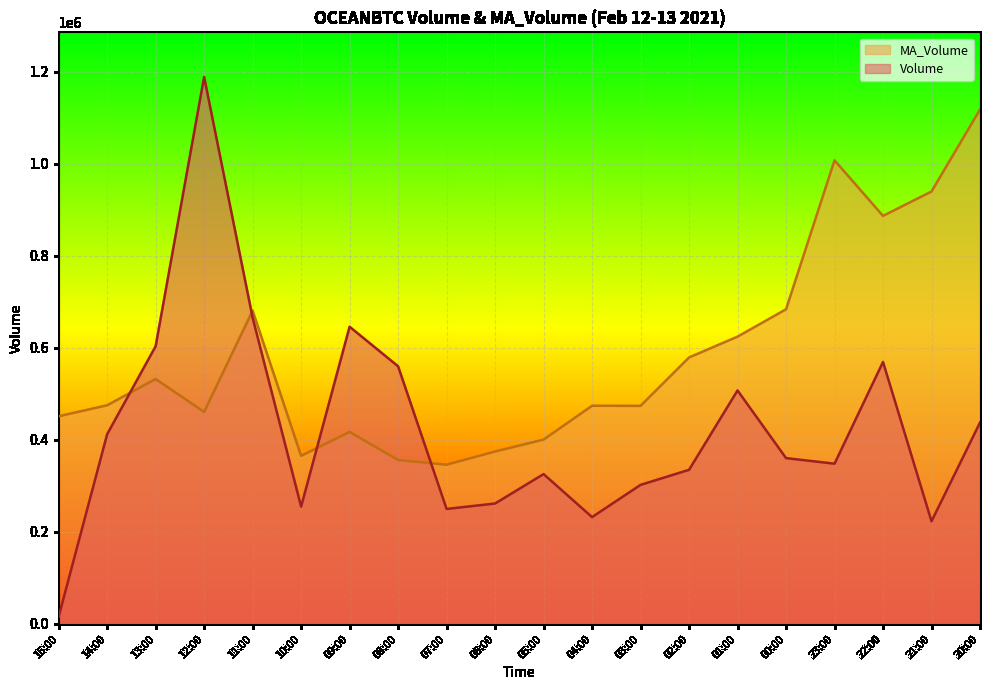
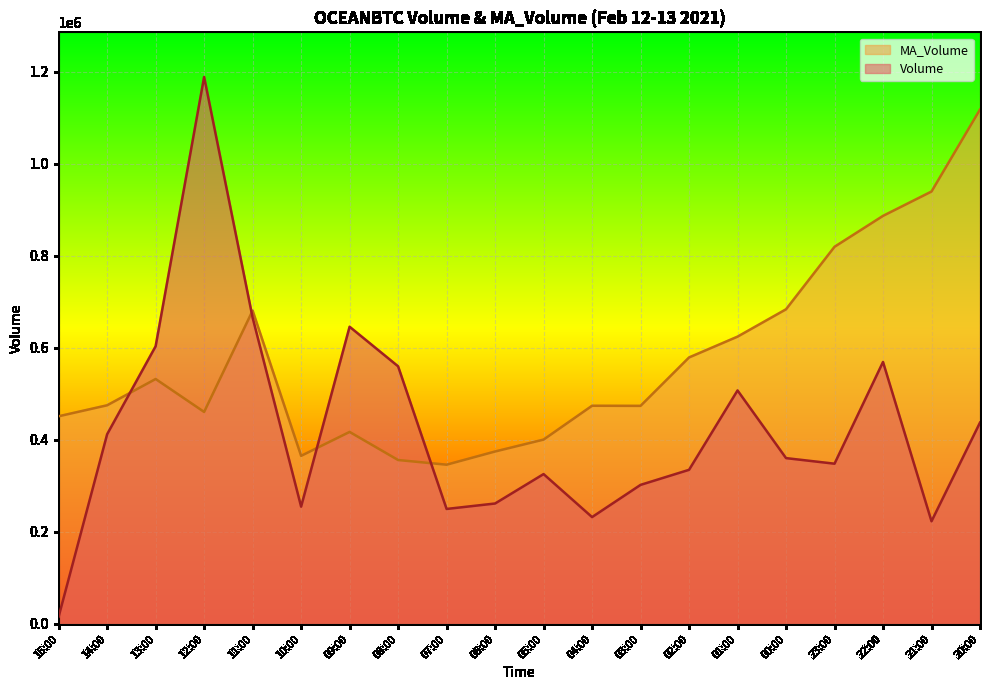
MA_Volume, 23:00: 1010000 -> 820000
